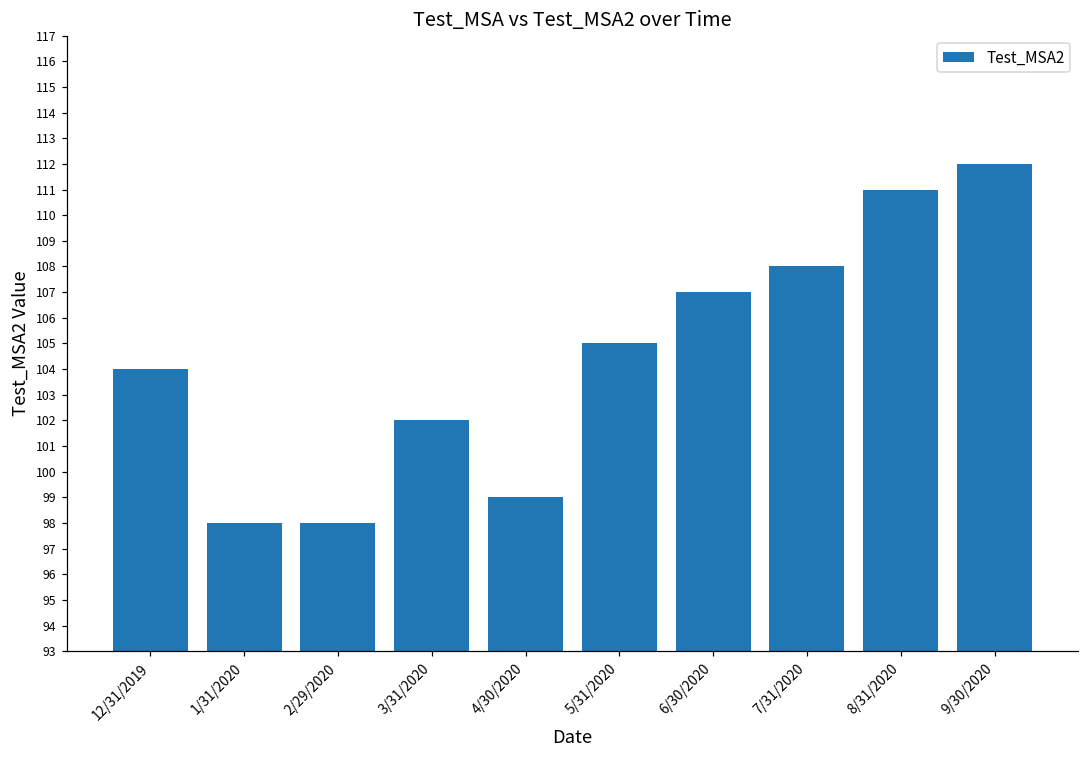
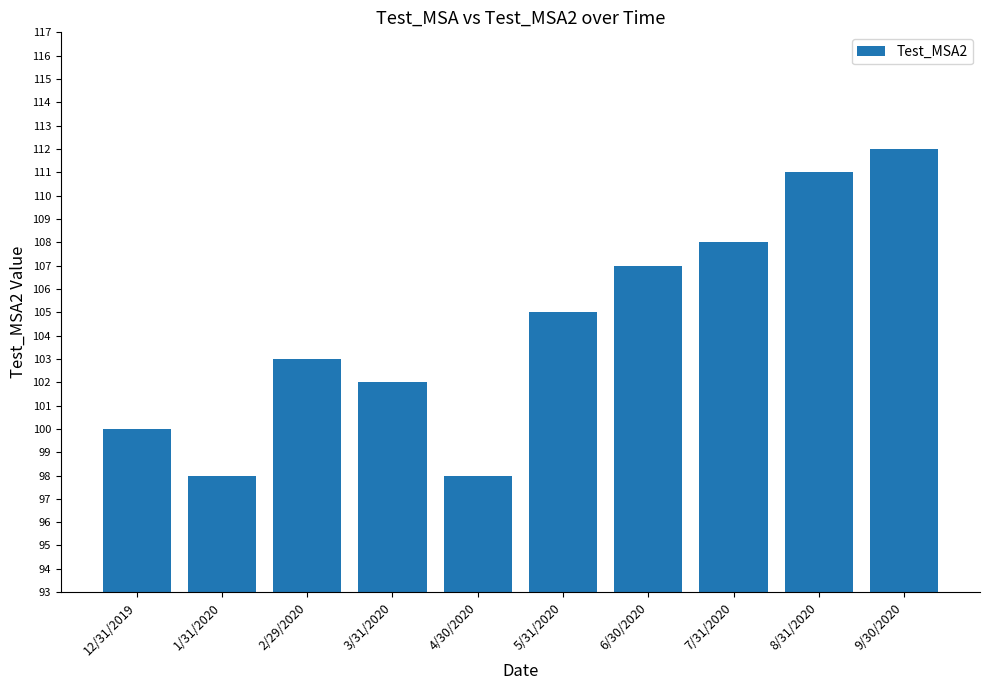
12/31/2019: 104 -> 100
2/29/2020: 98 -> 103
4/30/2020: 99 -> 98
